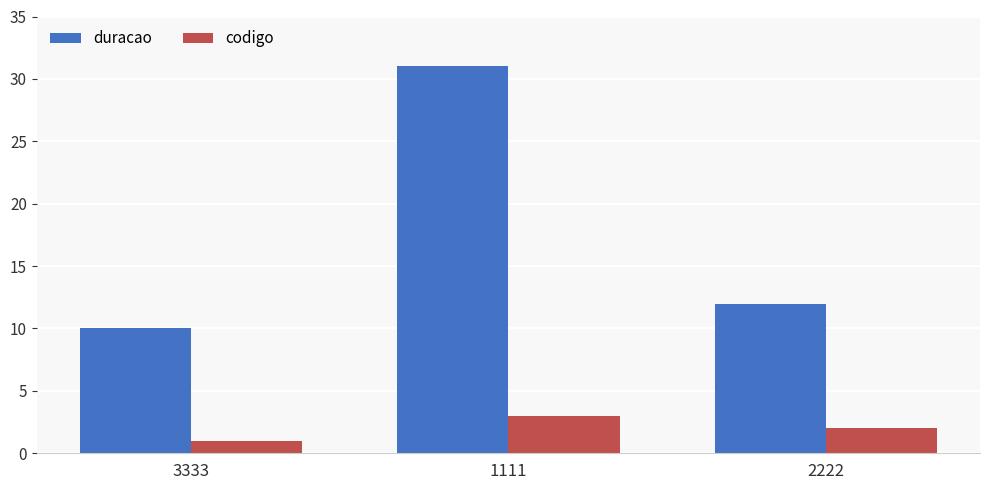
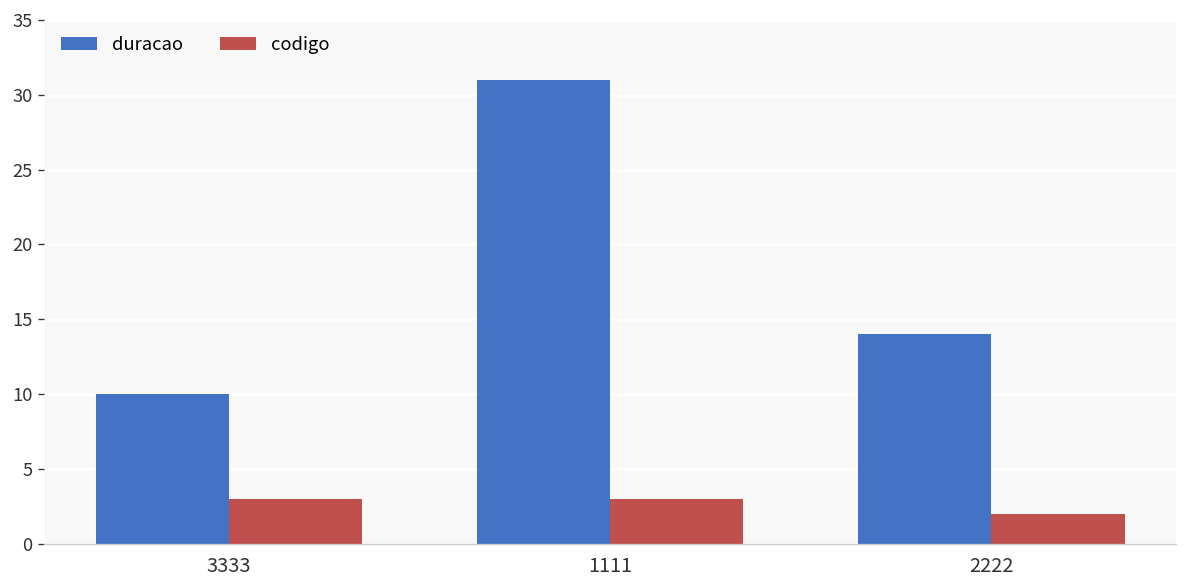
codigo, 3333: 1 -> 3
duracao, 2222: 12 -> 14
